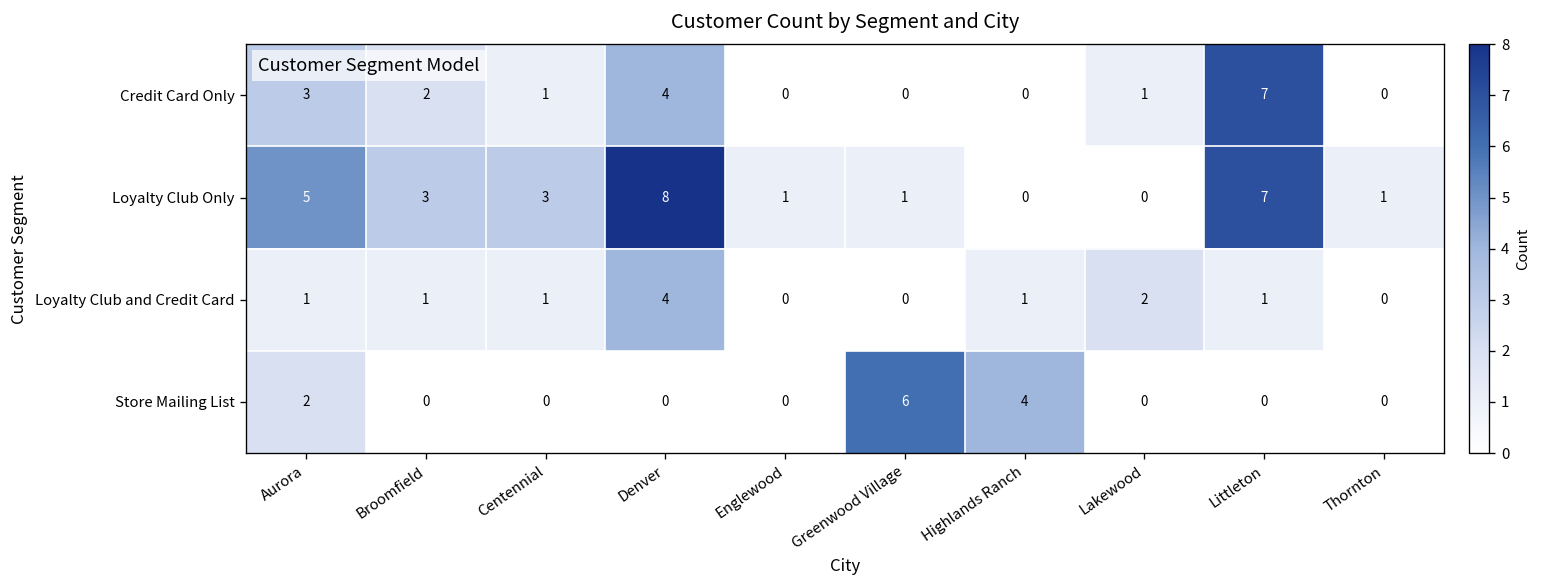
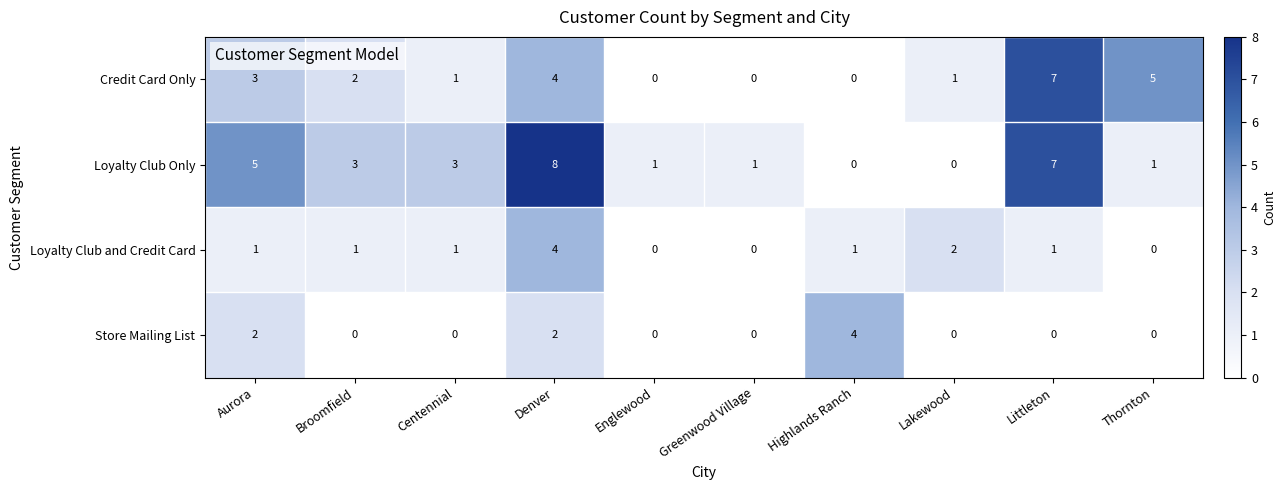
Credit Card Only, Thornton: 0 -> 5
Store Mailing List, Denver: 0 -> 2
Store Mailing List, Greenwood Village: 6 -> 0
